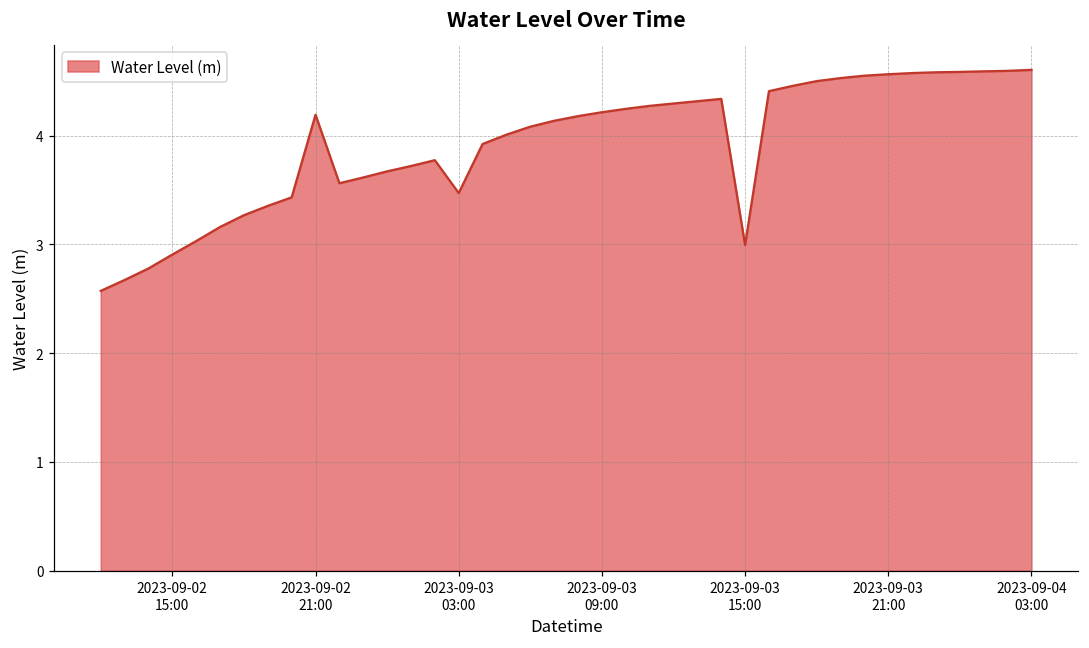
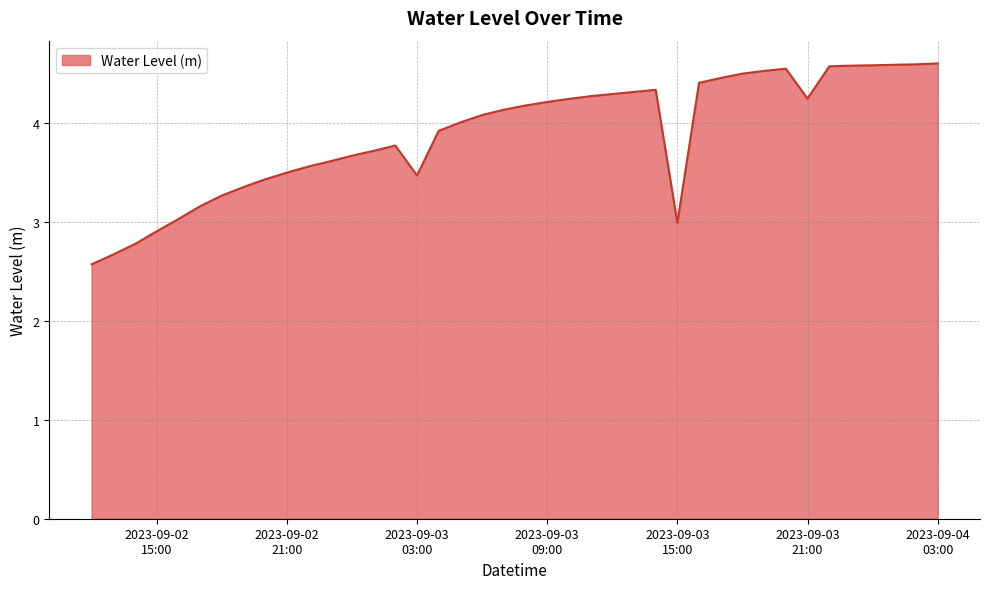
2023-09-02 21:00: 4.2 -> 3.5
2023-09-03 21:00: 4.6 -> 4.2
